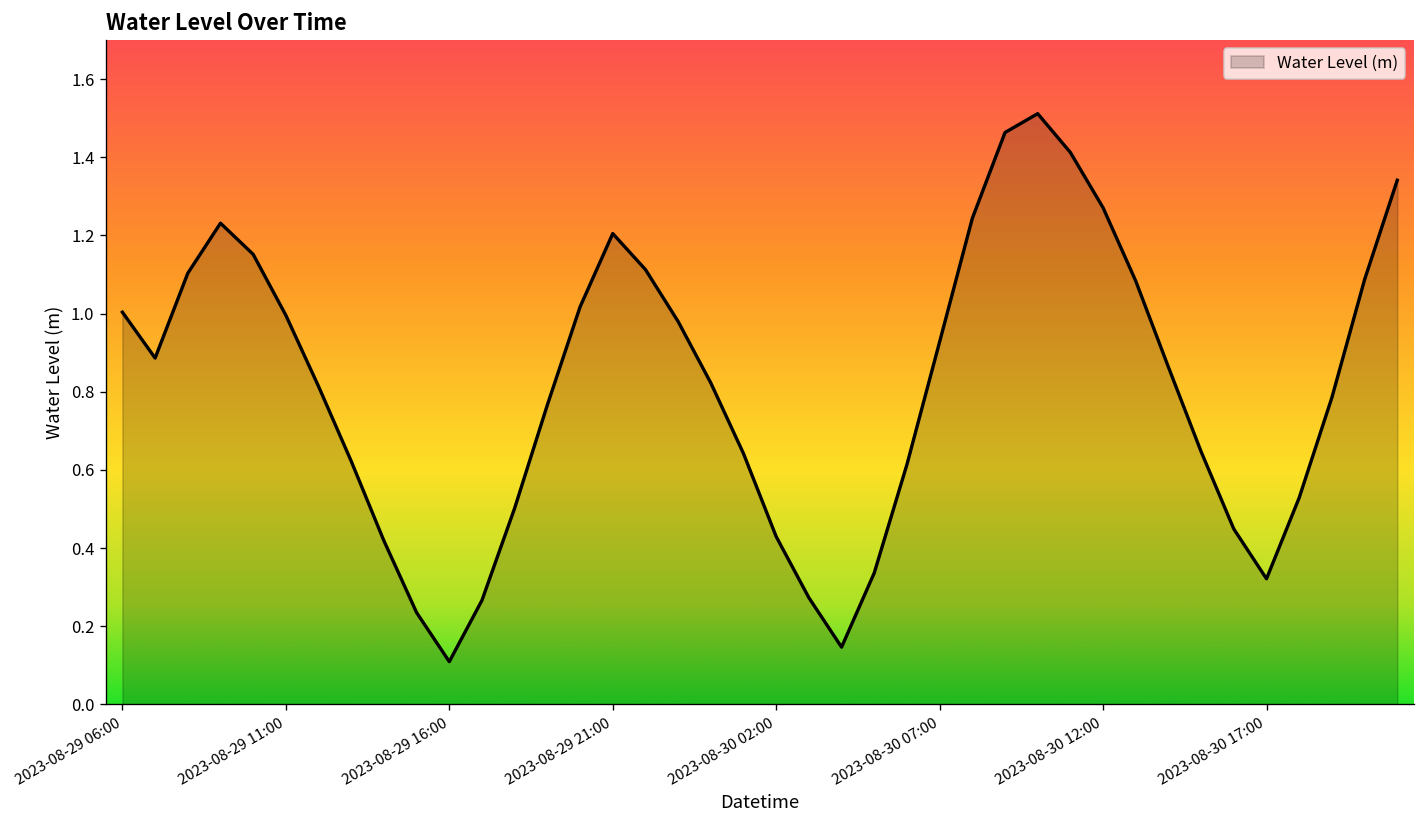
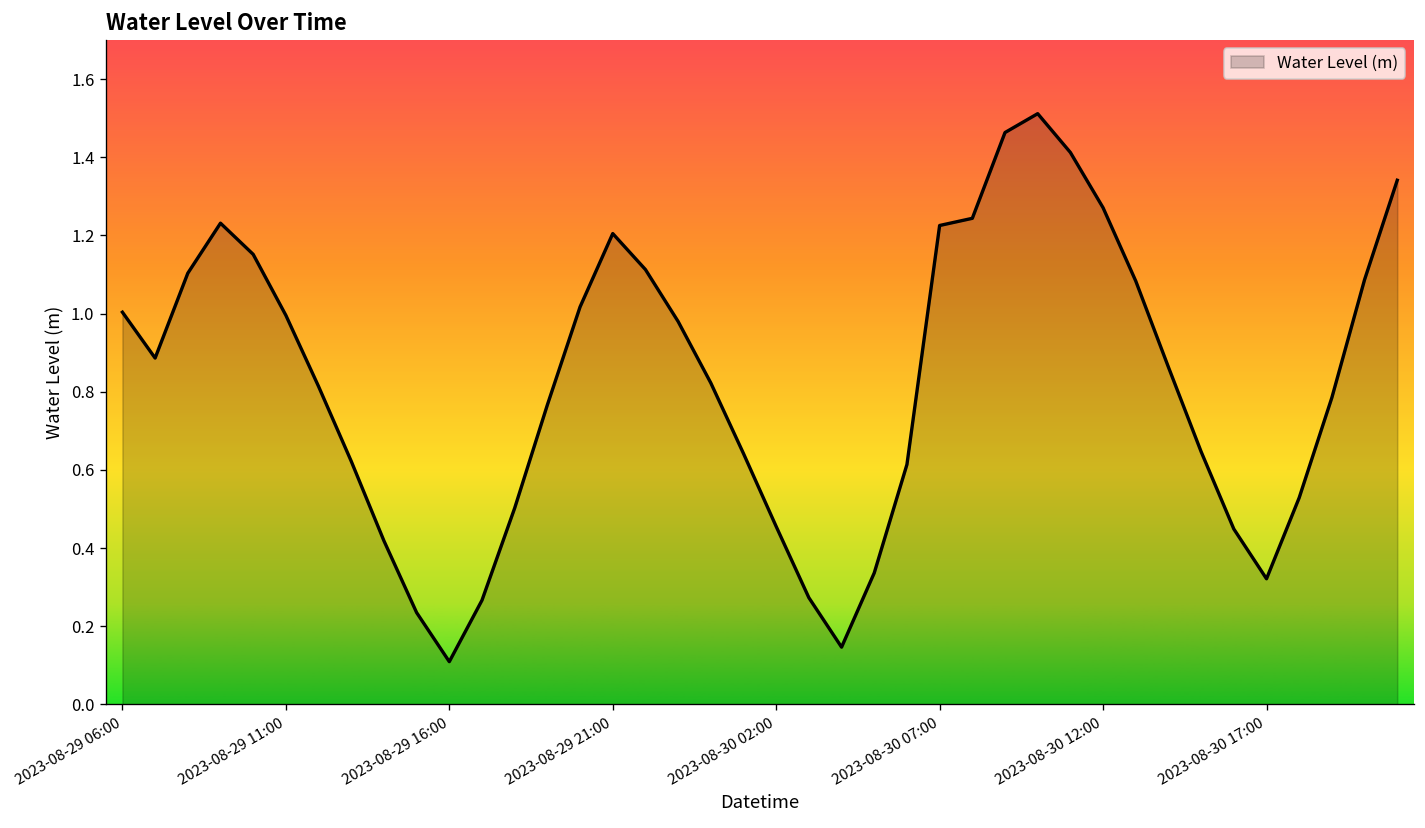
2023-08-30 02:00: 0.43 -> 0.46
2023-08-30 07:00: 0.93 -> 1.23
